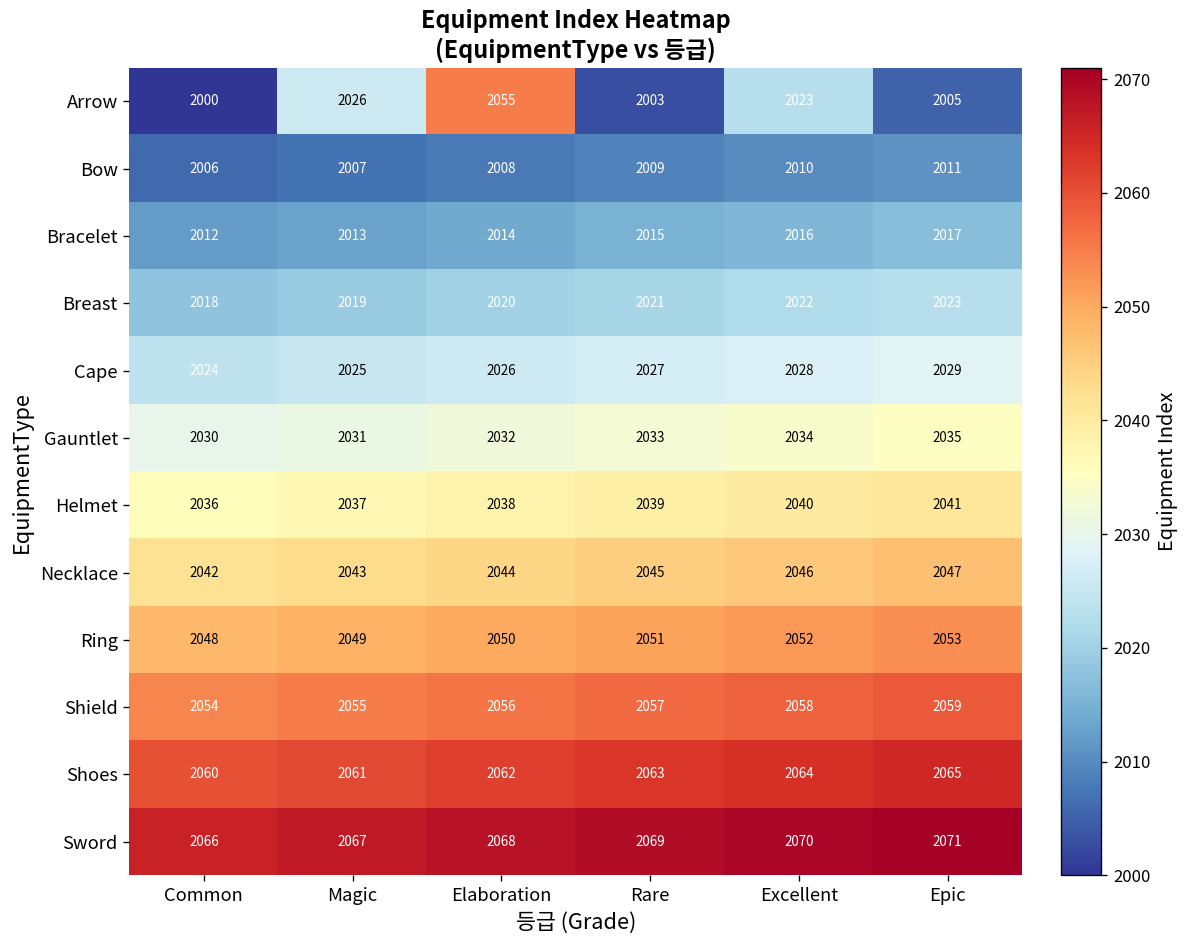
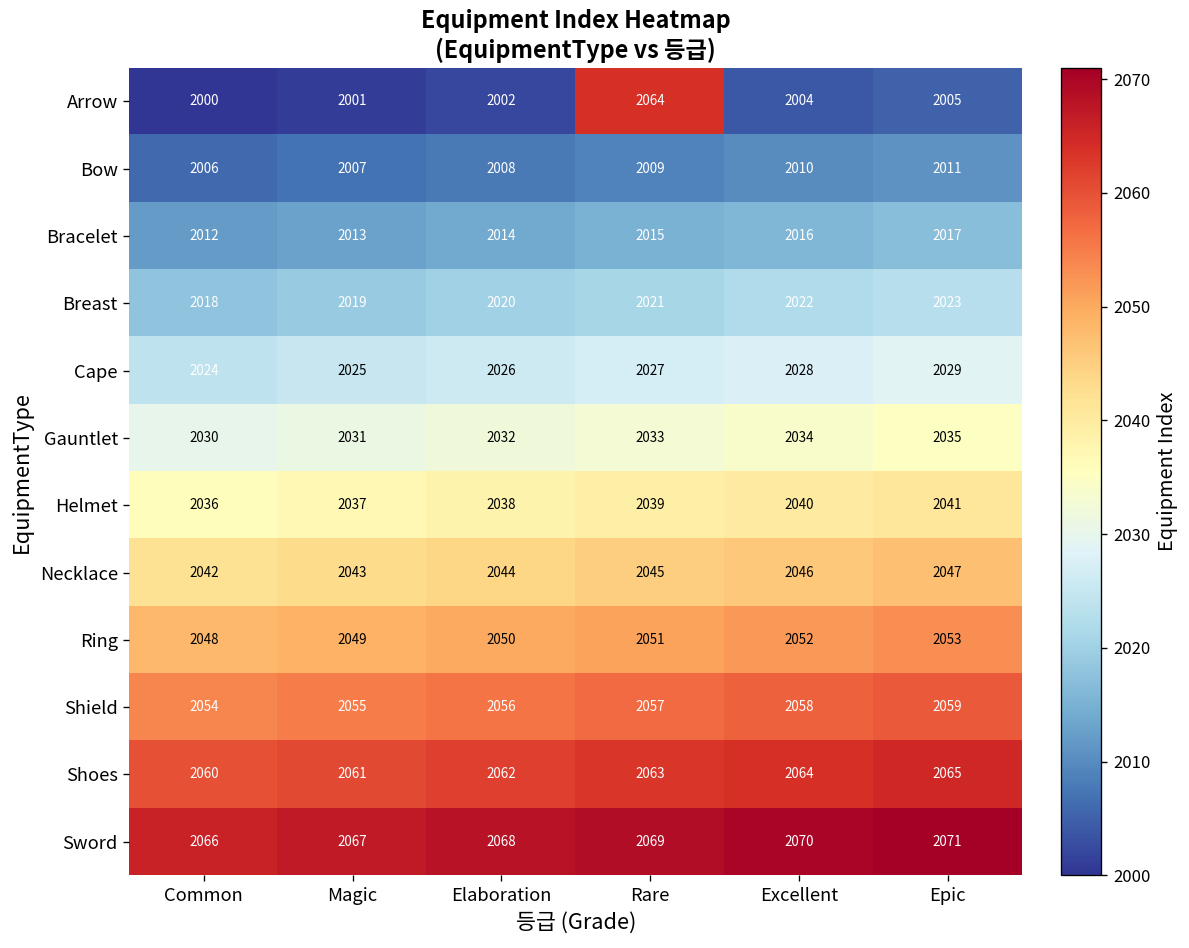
Arrow, Magic: 2026 -> 2001
Arrow, Elaboration: 2055 -> 2002
Arrow, Rare: 2003 -> 2064
Arrow, Excellent: 2023 -> 2004
